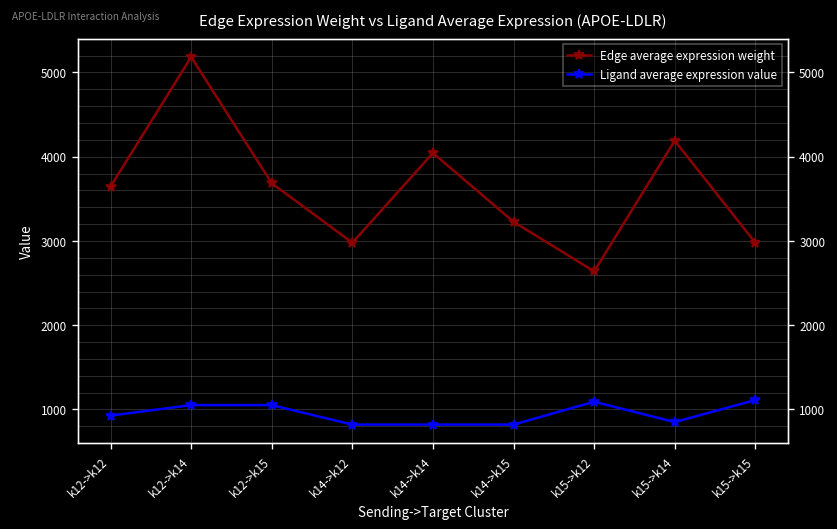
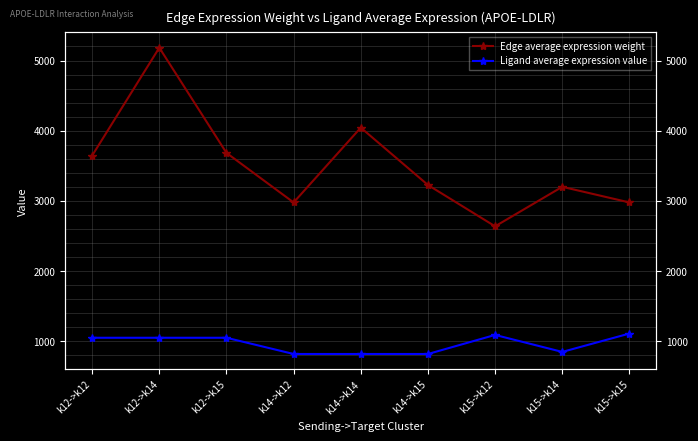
Ligand average expression value, k12->k12: 900 -> 1100
Edge average expression weight, k15->k14: 4200 -> 3200
